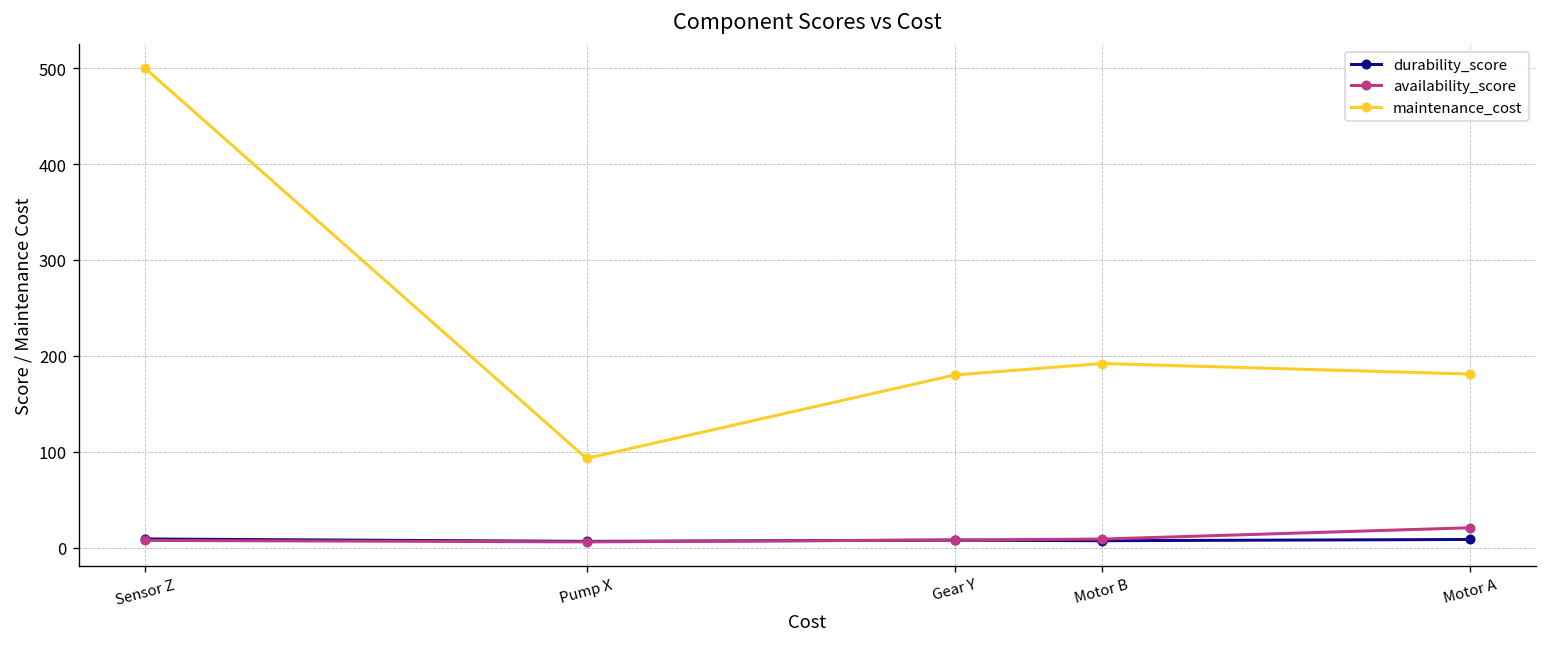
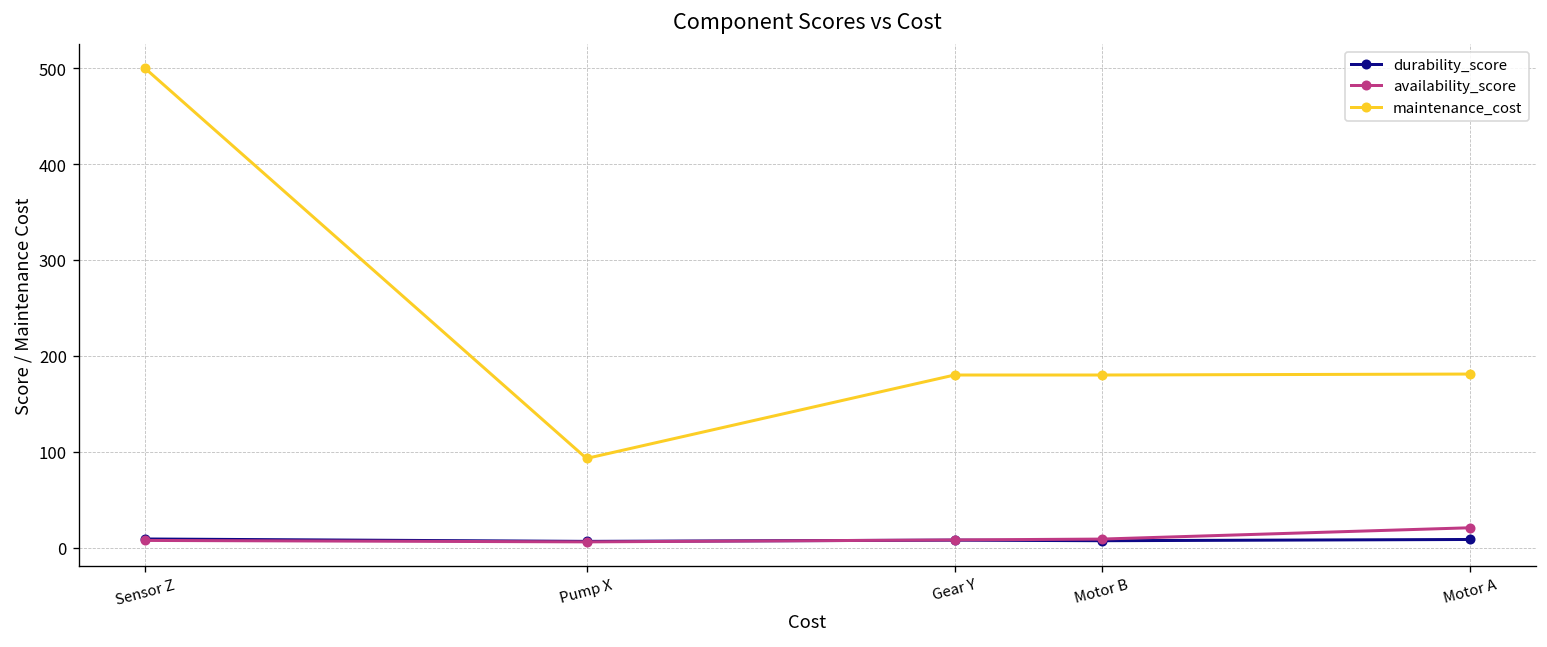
maintenance_cost, Motor B: 190 -> 180
